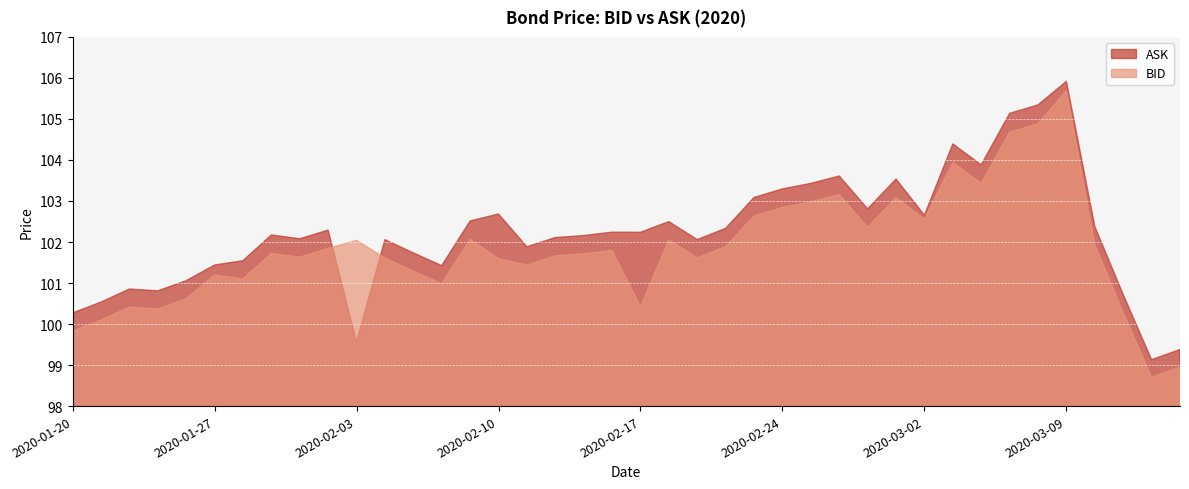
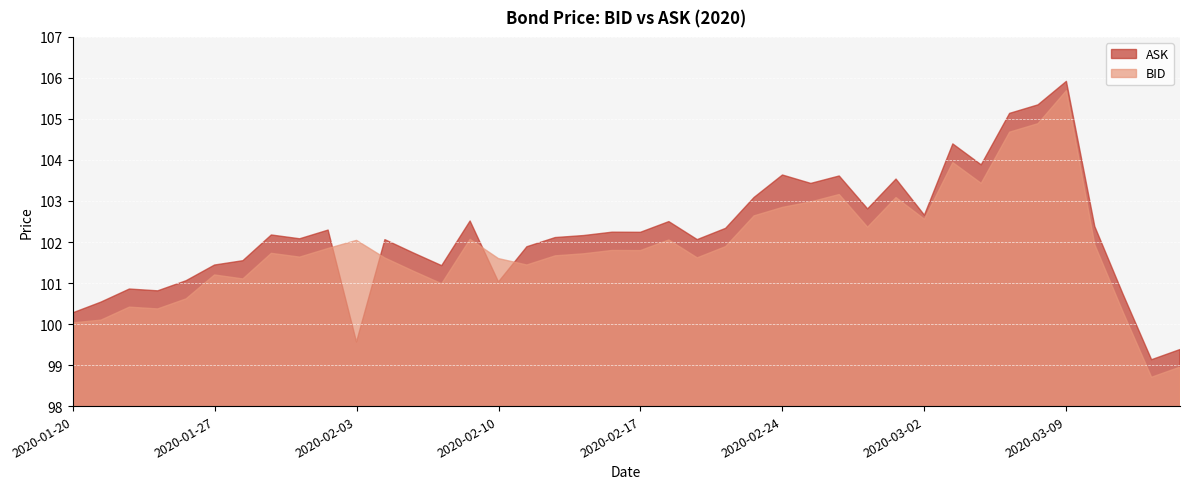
BID, 2020-01-20: 99.8 -> 100.0
ASK, 2020-02-10: 102.7 -> 101.0
BID, 2020-02-17: 100.4 -> 101.8
ASK, 2020-02-24: 103.3 -> 103.6
